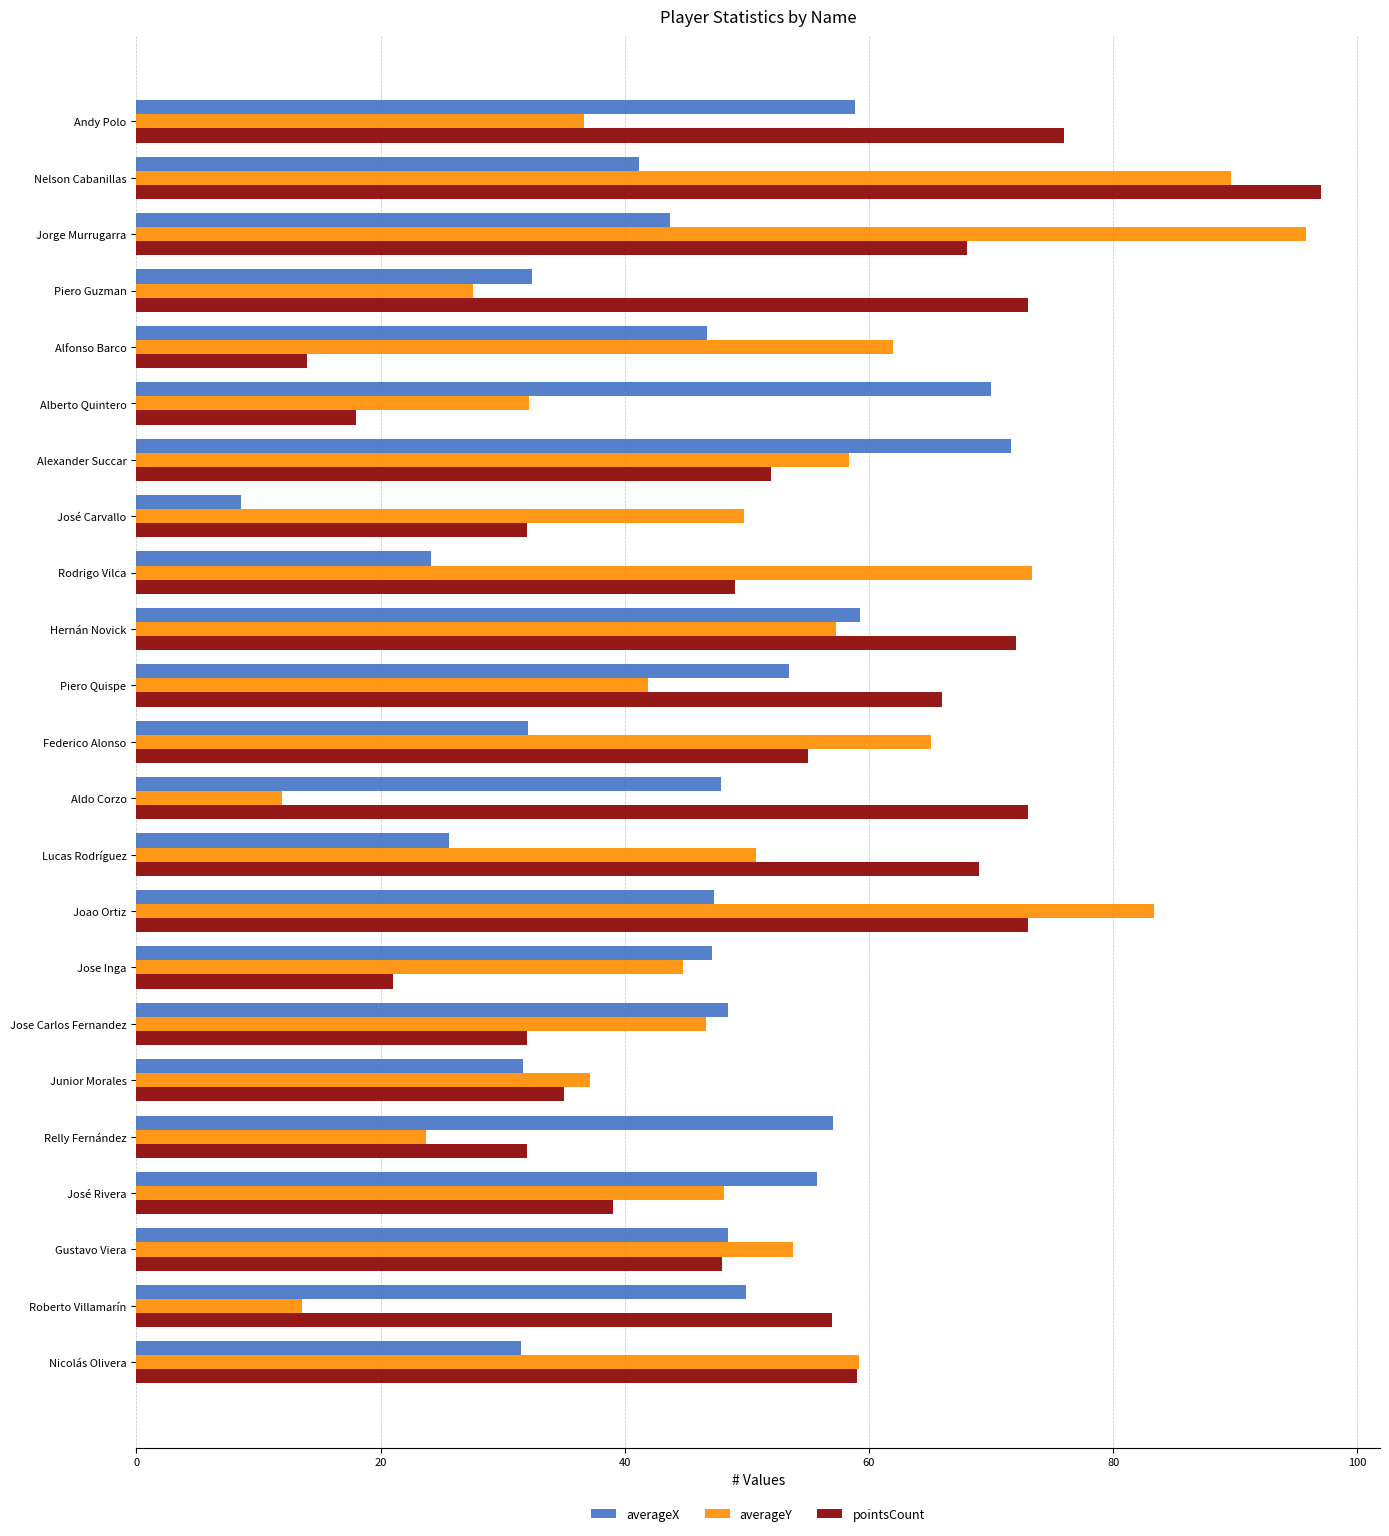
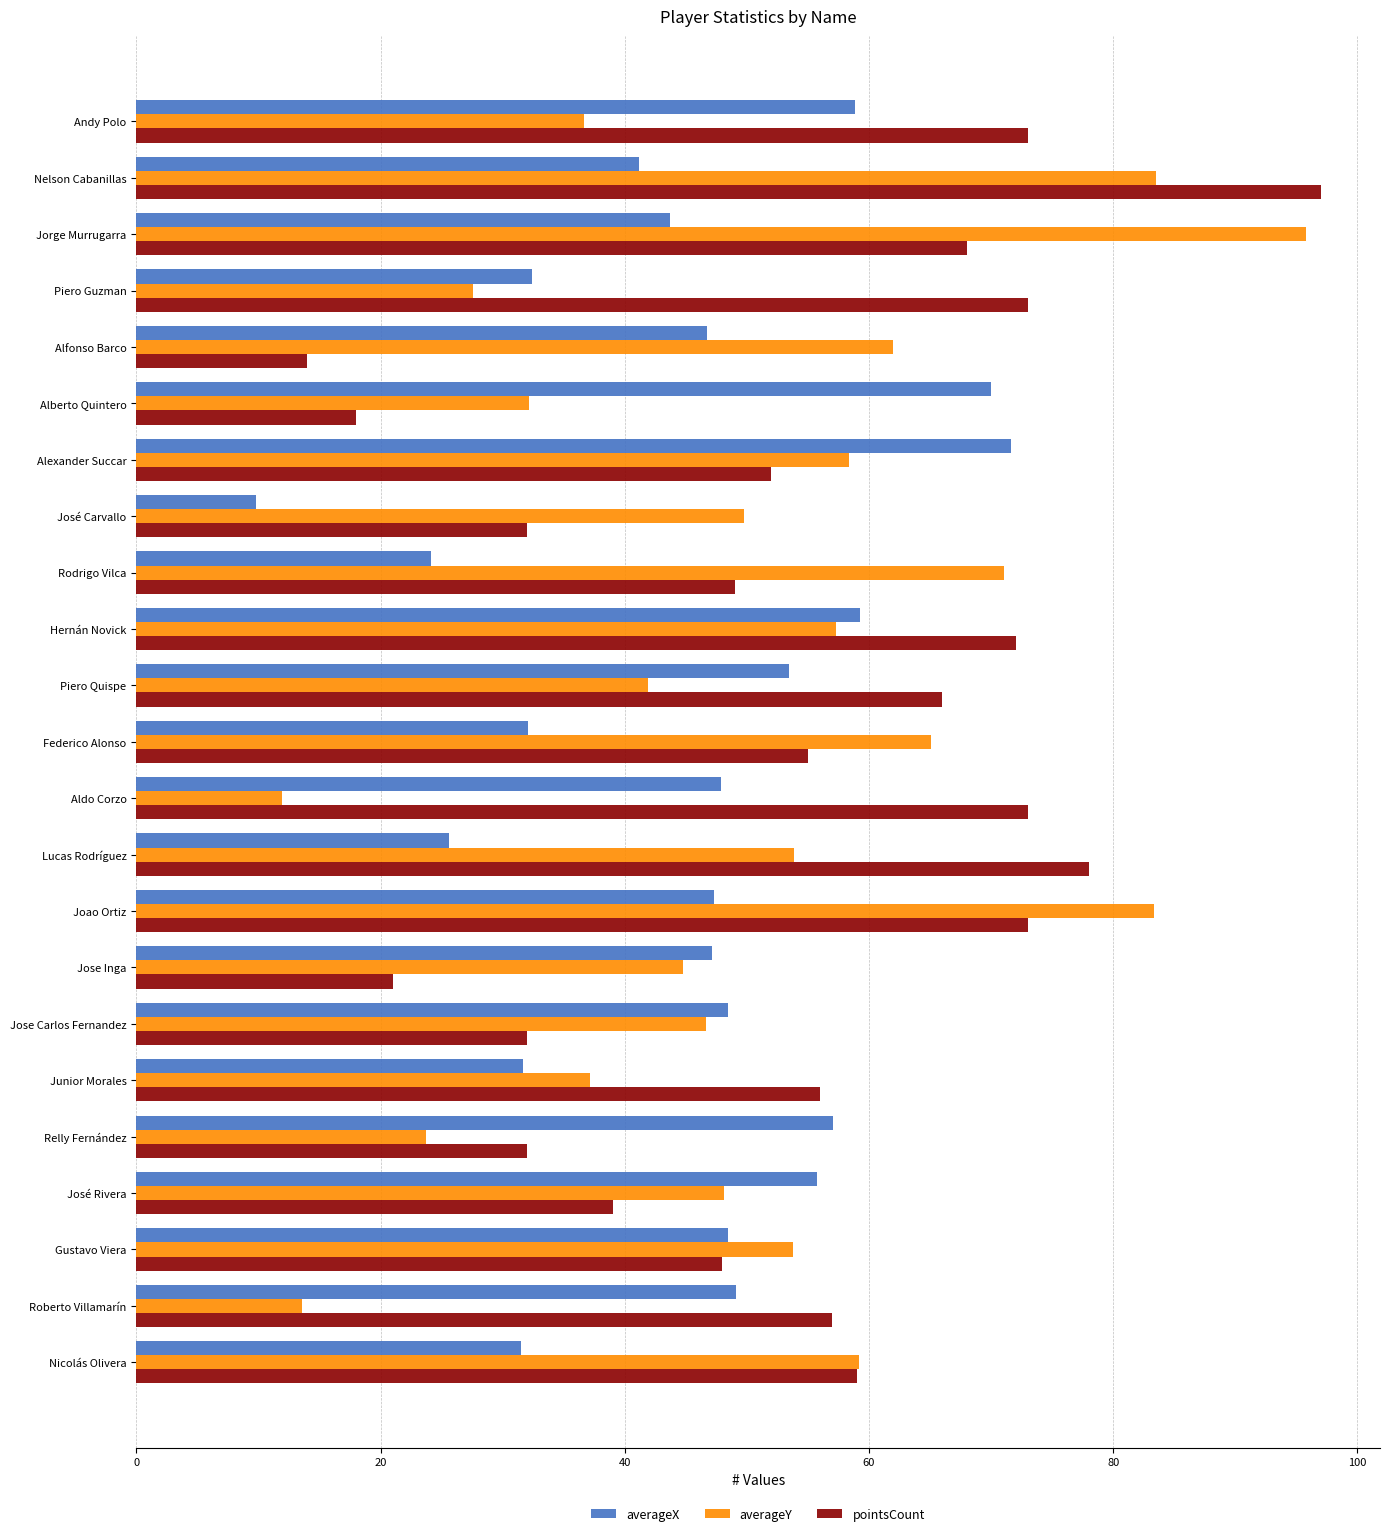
pointsCount, Andy Polo: 76 -> 73
averageY, Nelson Cabanillas: 89.6 -> 83.5
averageX, José Carvallo: 8.6 -> 9.8
averageY, Rodrigo Vilca: 73.4 -> 71.0
averageY, Lucas Rodríguez: 50.8 -> 53.9
pointsCount, Lucas Rodríguez: 69 -> 78
pointsCount, Junior Morales: 35 -> 56
averageX, Roberto Villamarín: 49.9 -> 49.1
